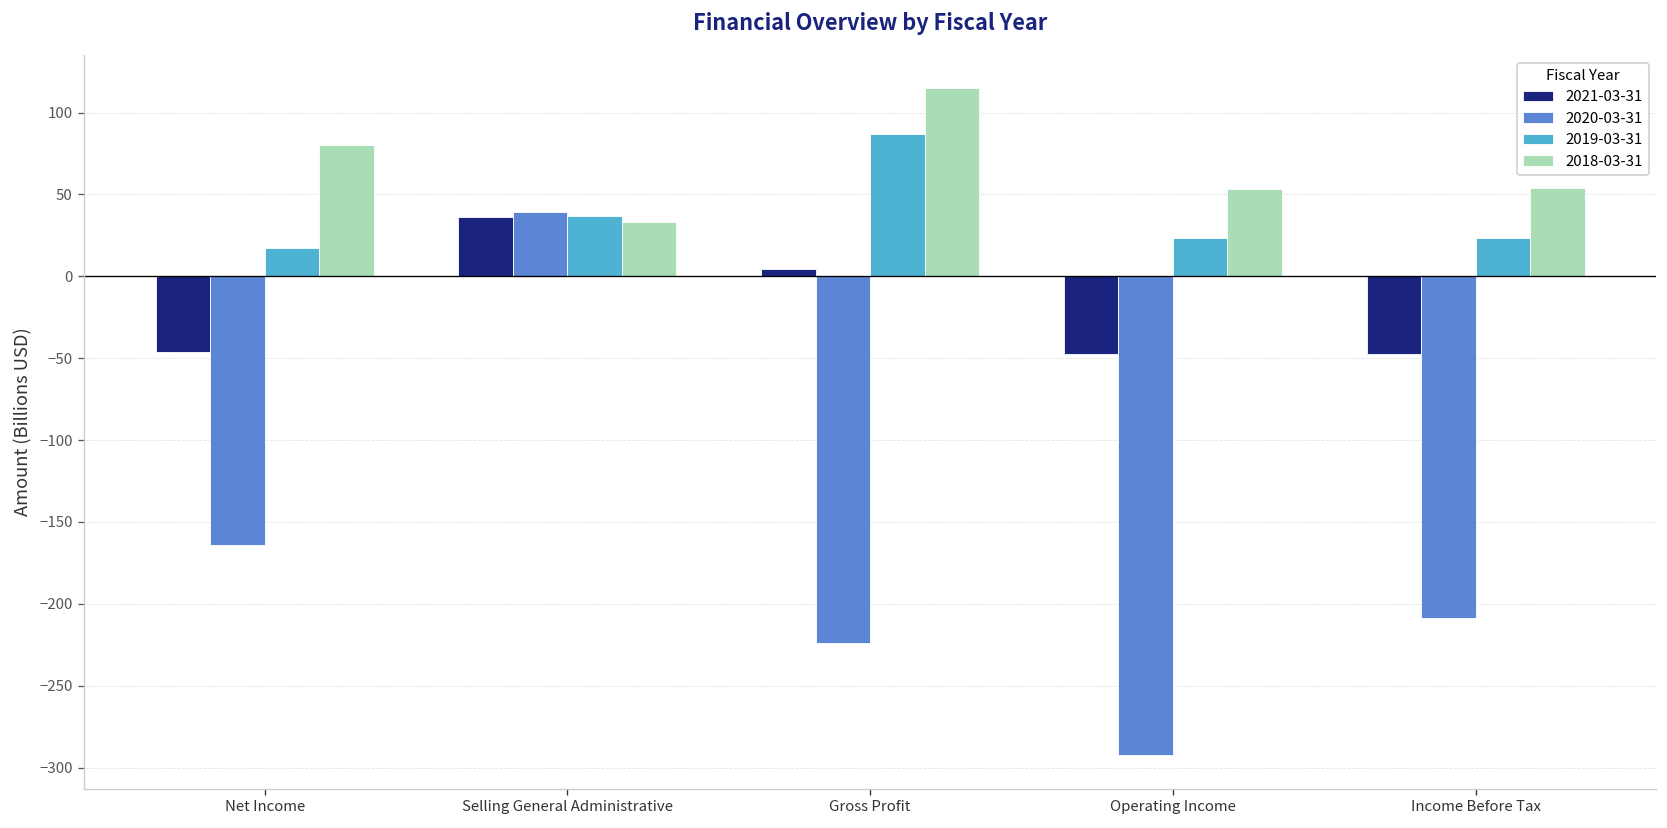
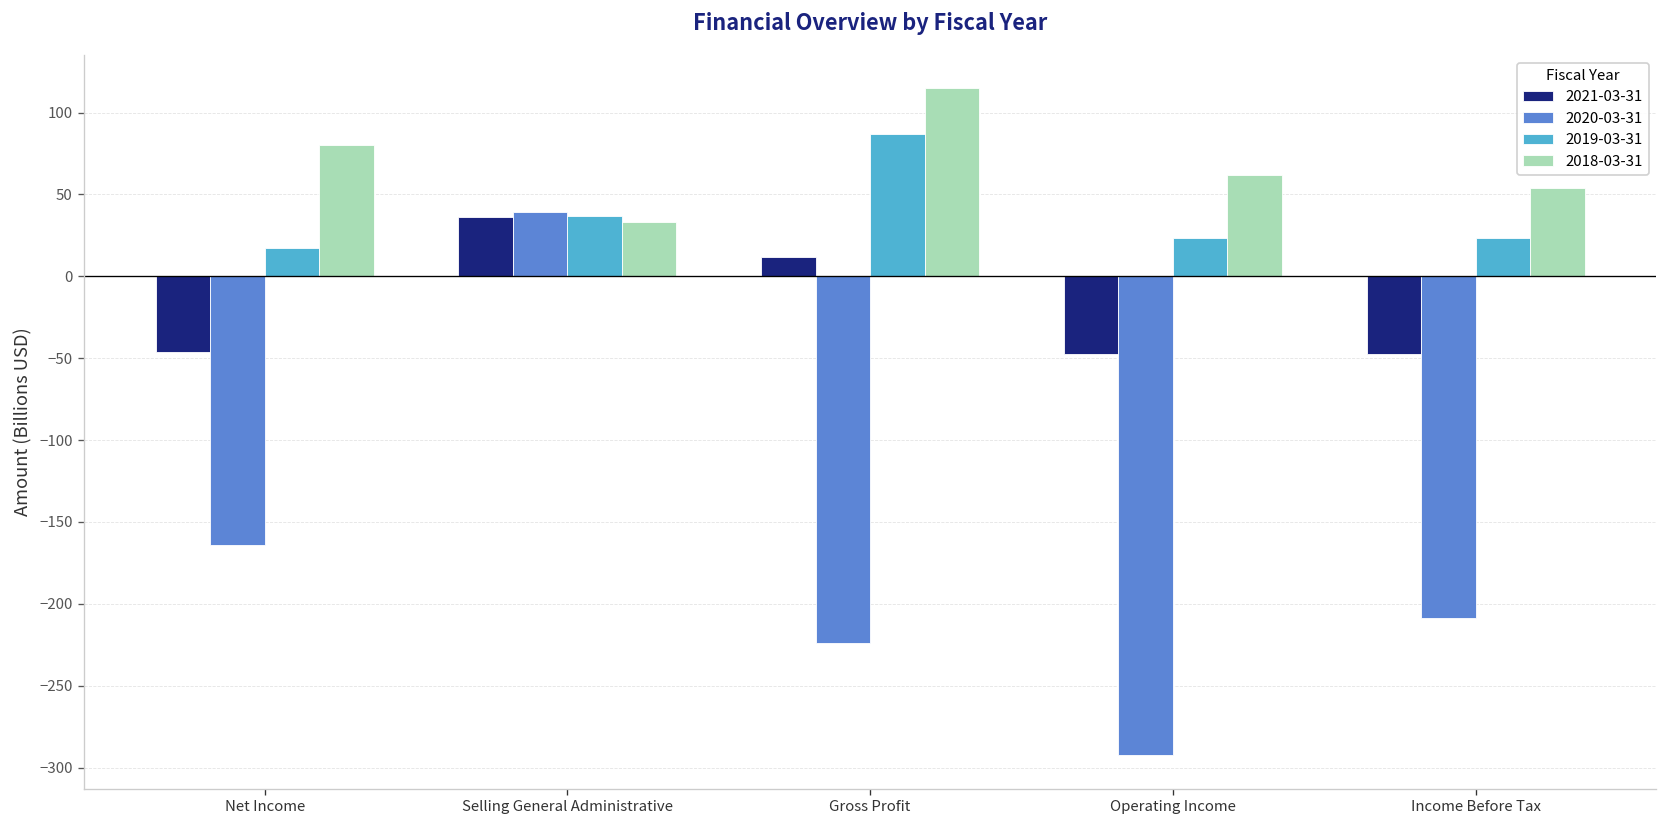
2021-03-31, Gross Profit: 5 -> 12
2018-03-31, Operating Income: 53 -> 62
